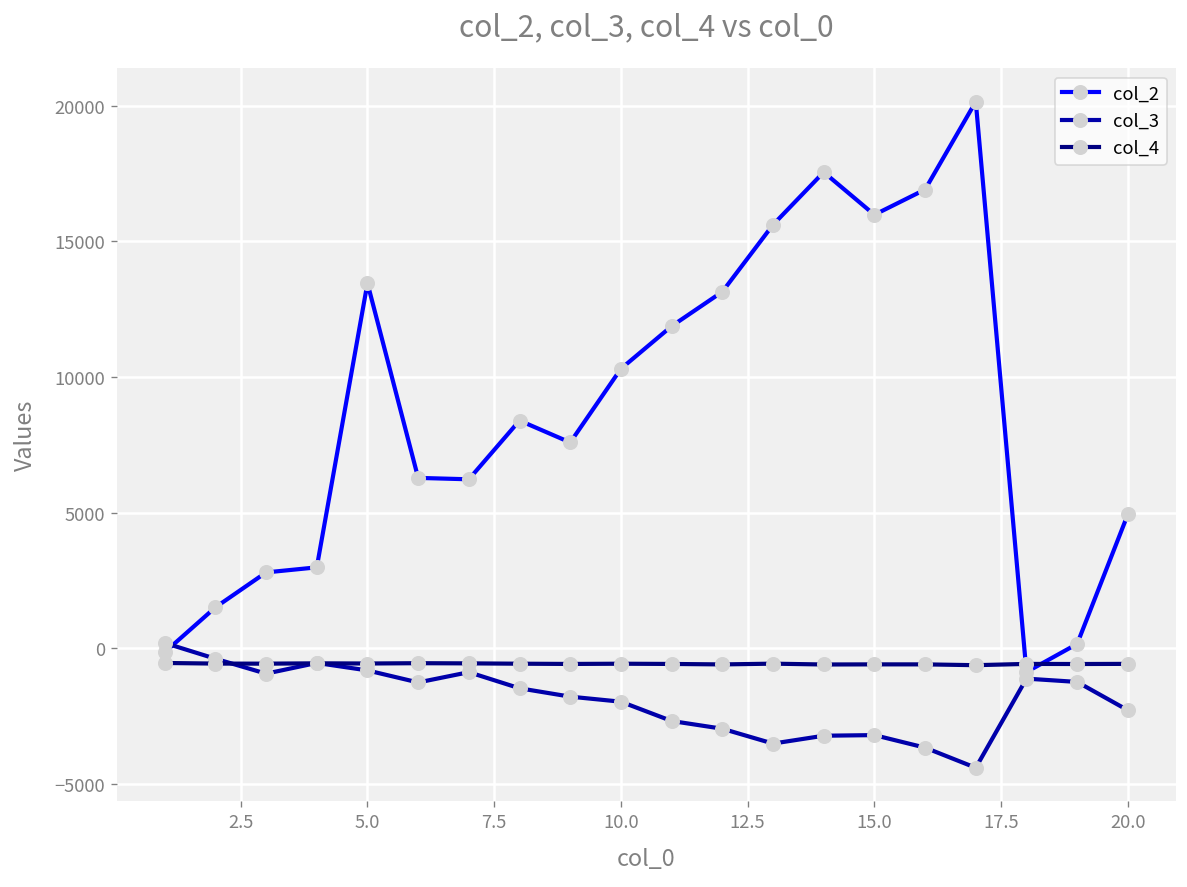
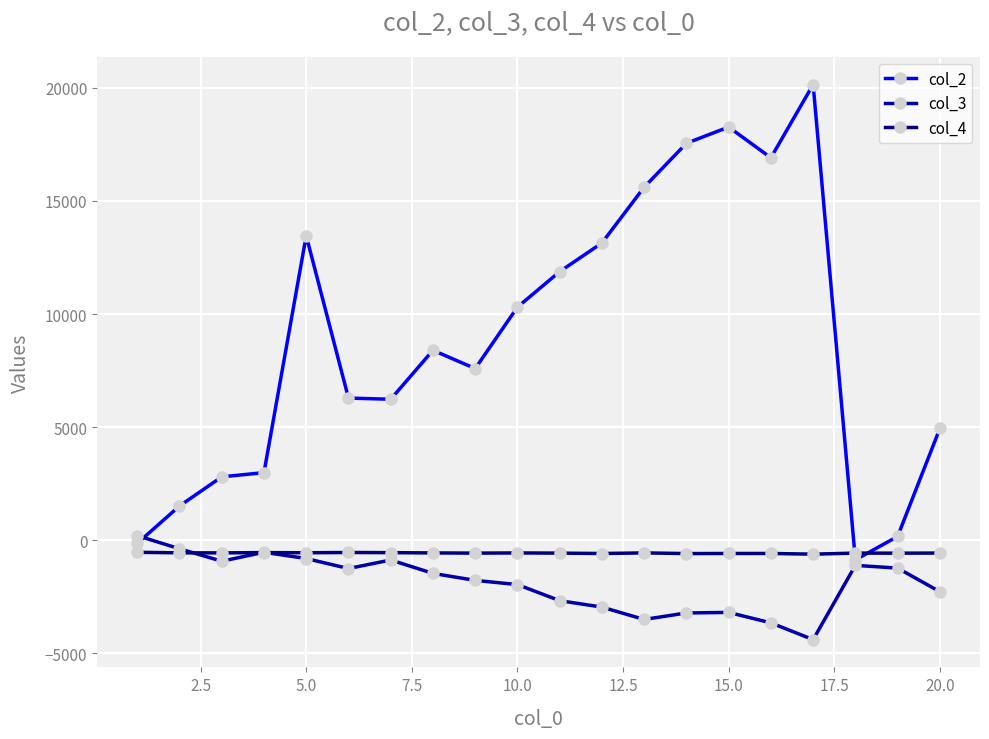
col_2, 15.0: 16000 -> 18300
